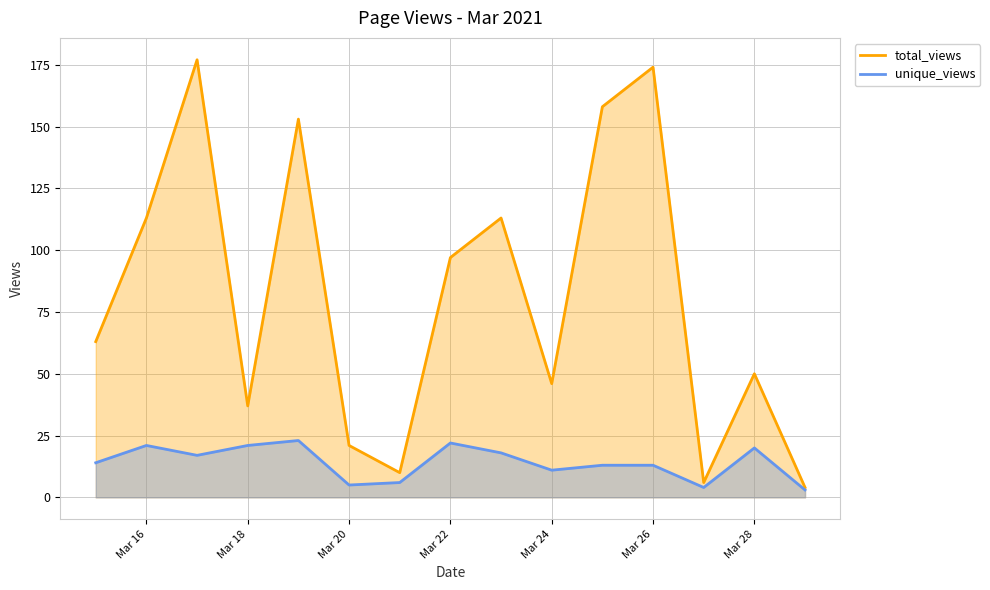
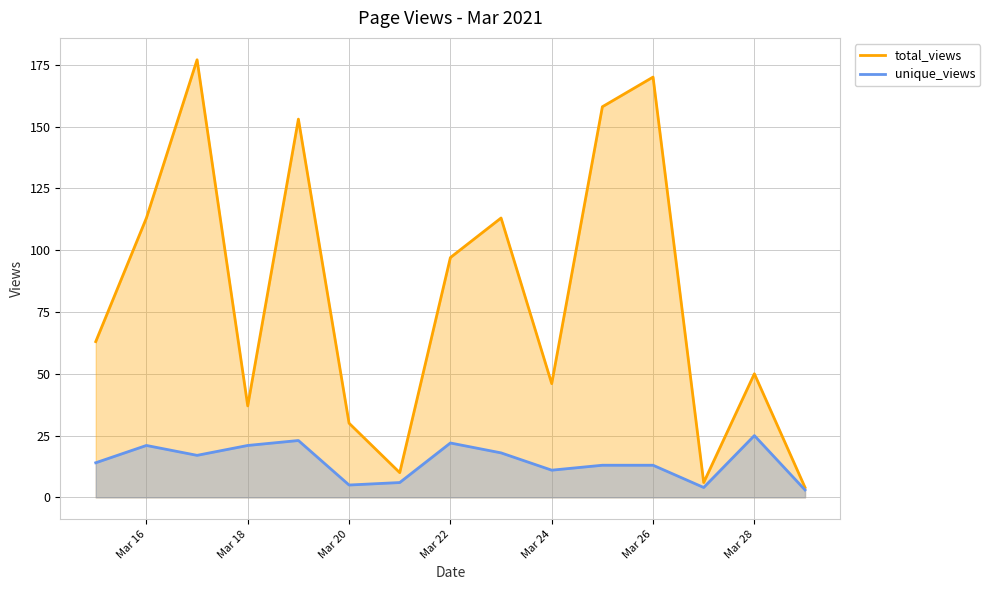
total_views, Mar 20: 21 -> 30
total_views, Mar 26: 174 -> 170
unique_views, Mar 28: 20 -> 25
